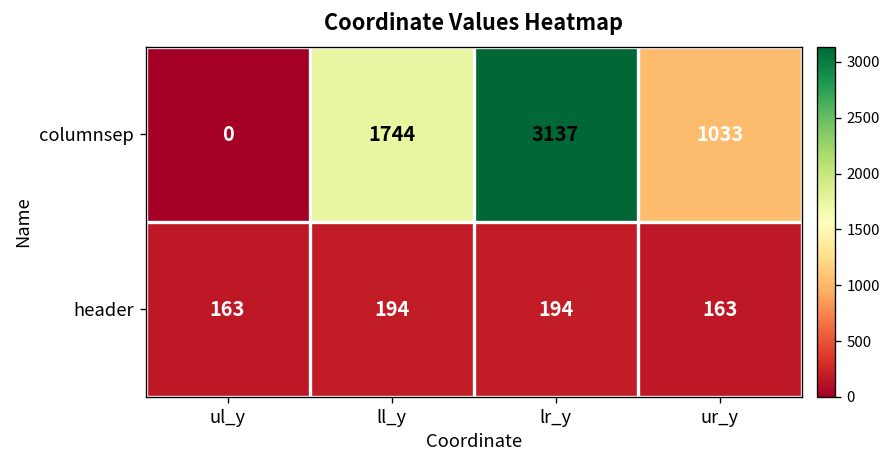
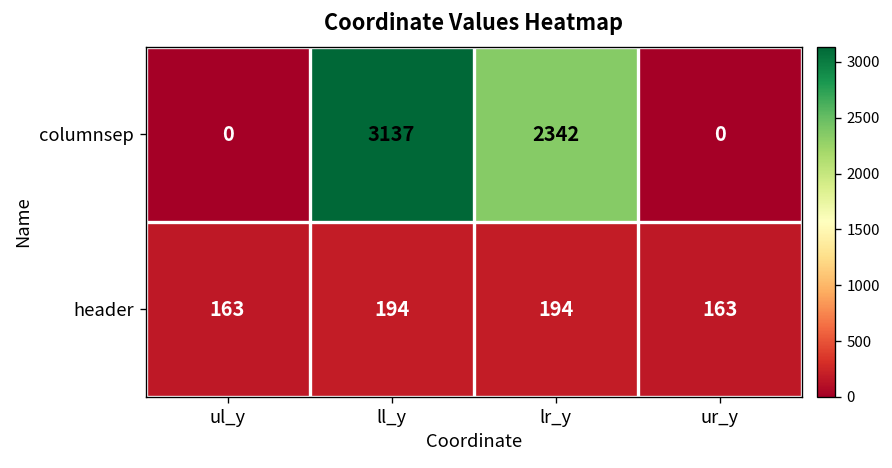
columnsep, ll_y: 1744 -> 3137
columnsep, lr_y: 3137 -> 2342
columnsep, ur_y: 1033 -> 0
